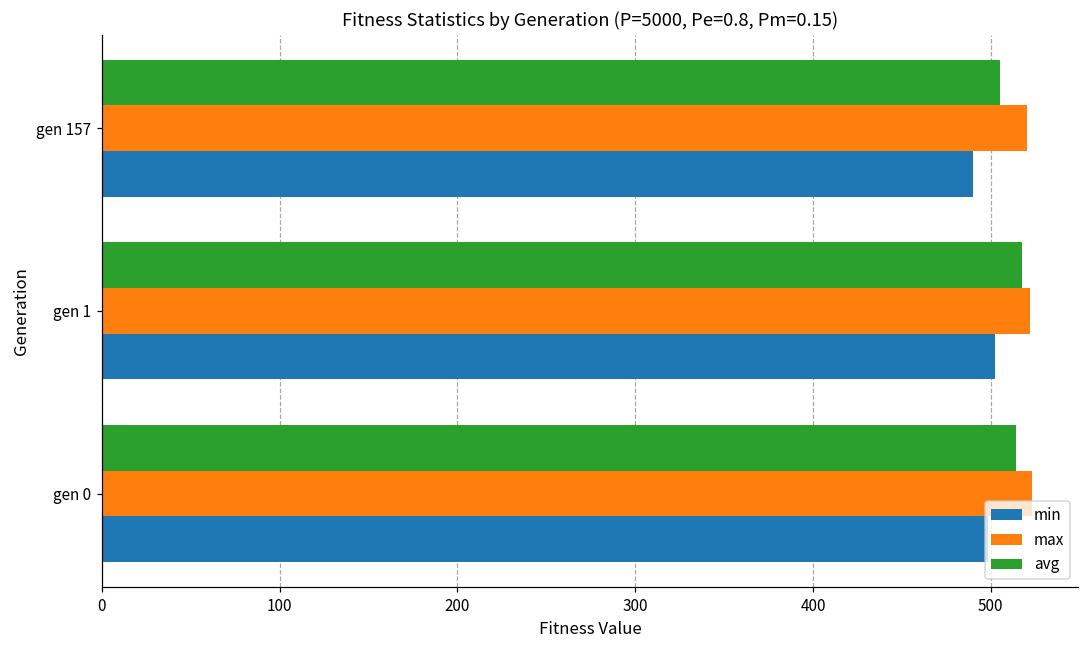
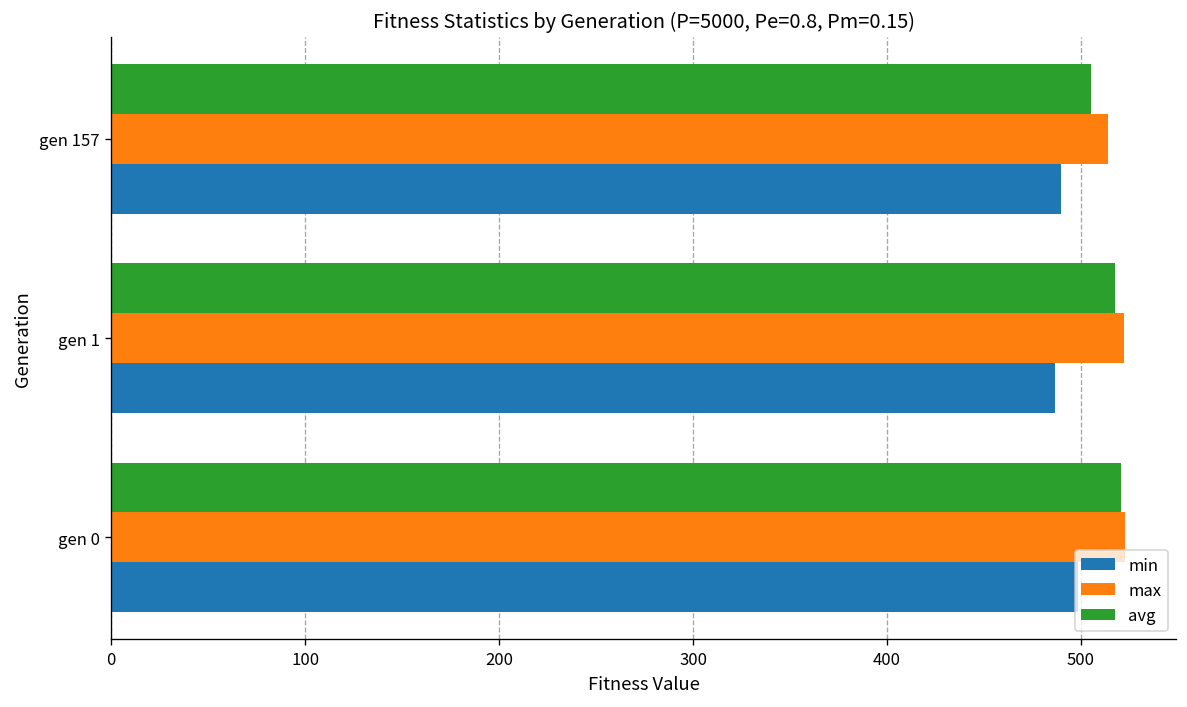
max, gen 157: 521 -> 514
min, gen 1: 502 -> 487
avg, gen 0: 514 -> 521
